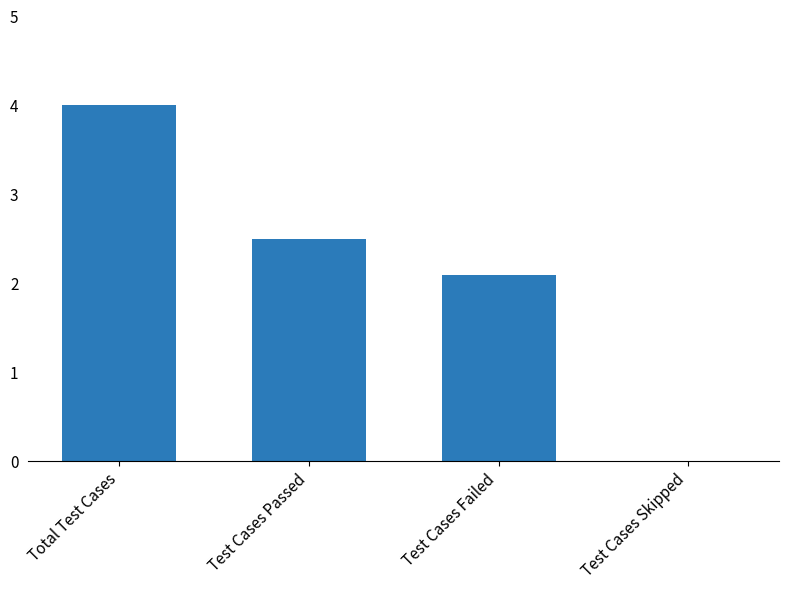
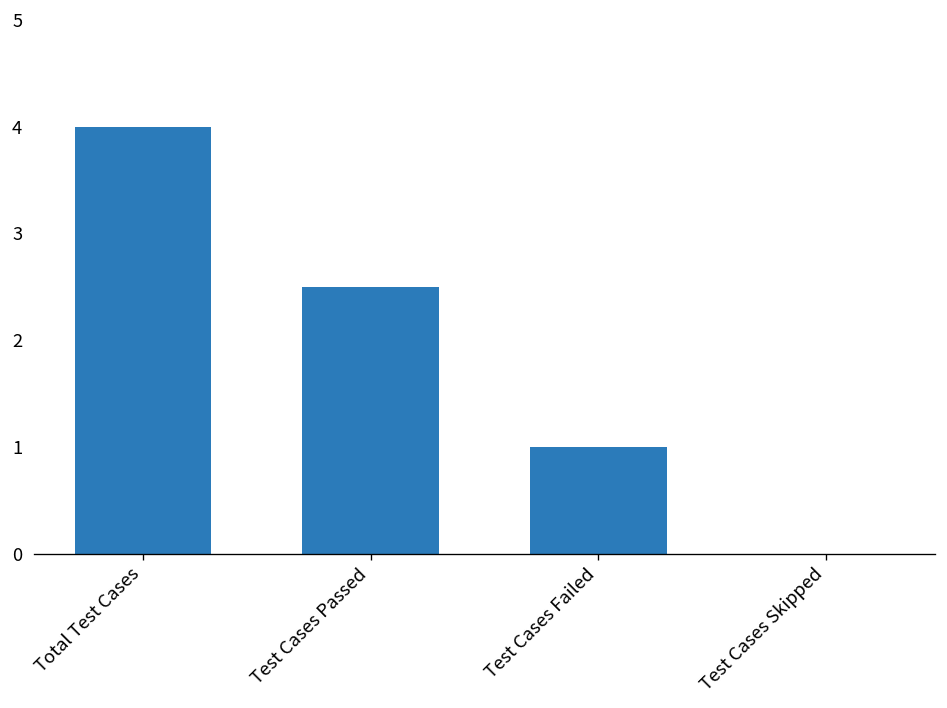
Test Cases Failed: 2.1 -> 1.0
